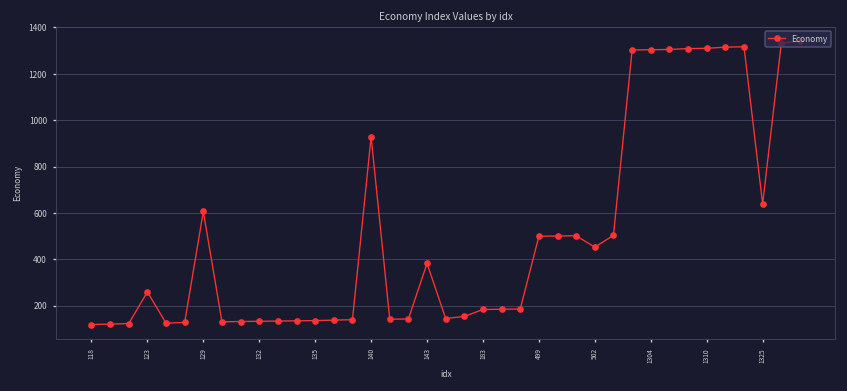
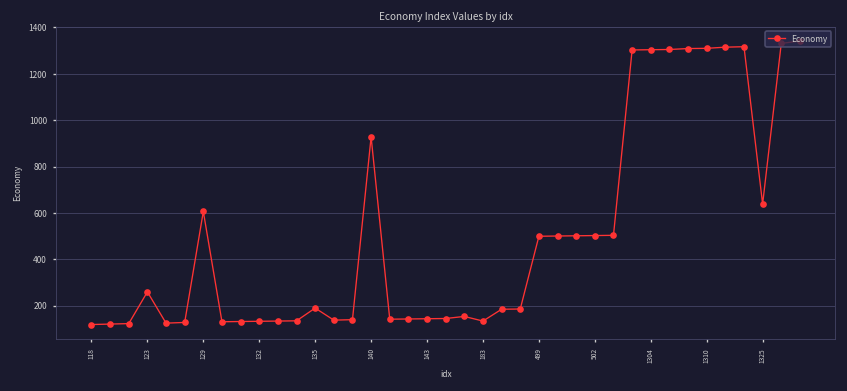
135: 140 -> 190
143: 380 -> 140
183: 180 -> 130
502: 450 -> 500
